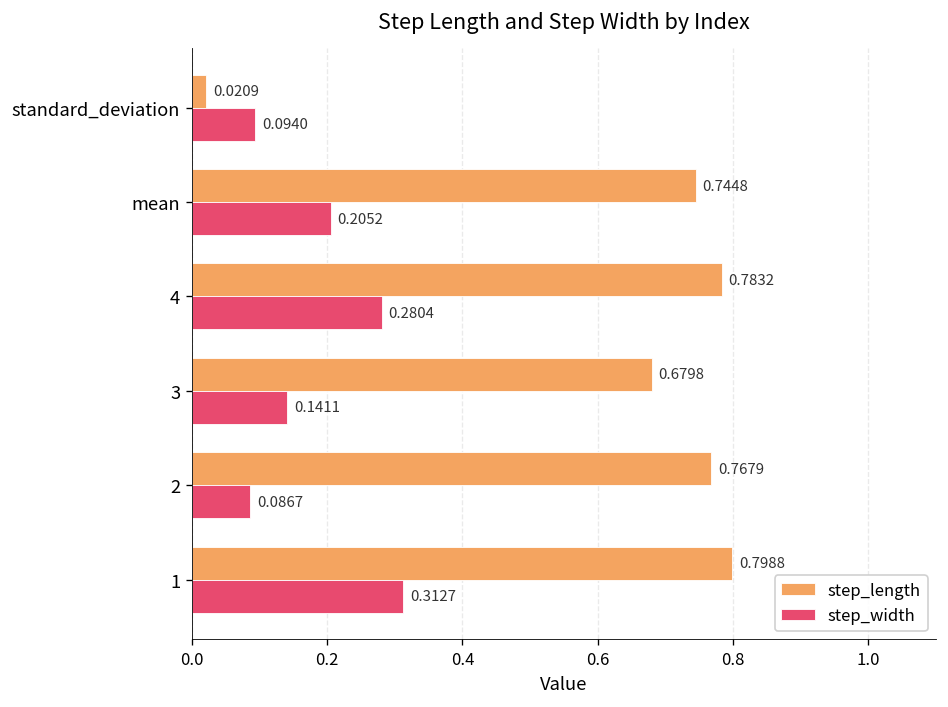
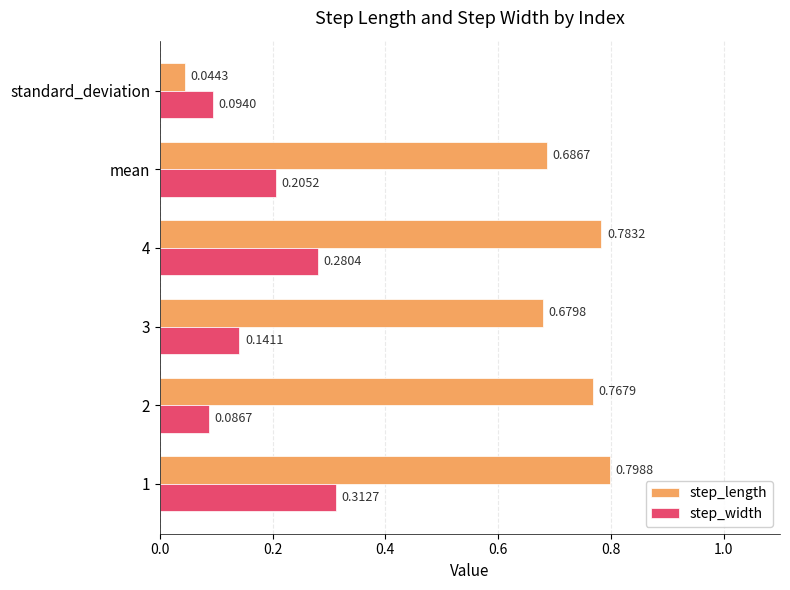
step_length, standard_deviation: 0.0209 -> 0.0443
step_length, mean: 0.7448 -> 0.6867
